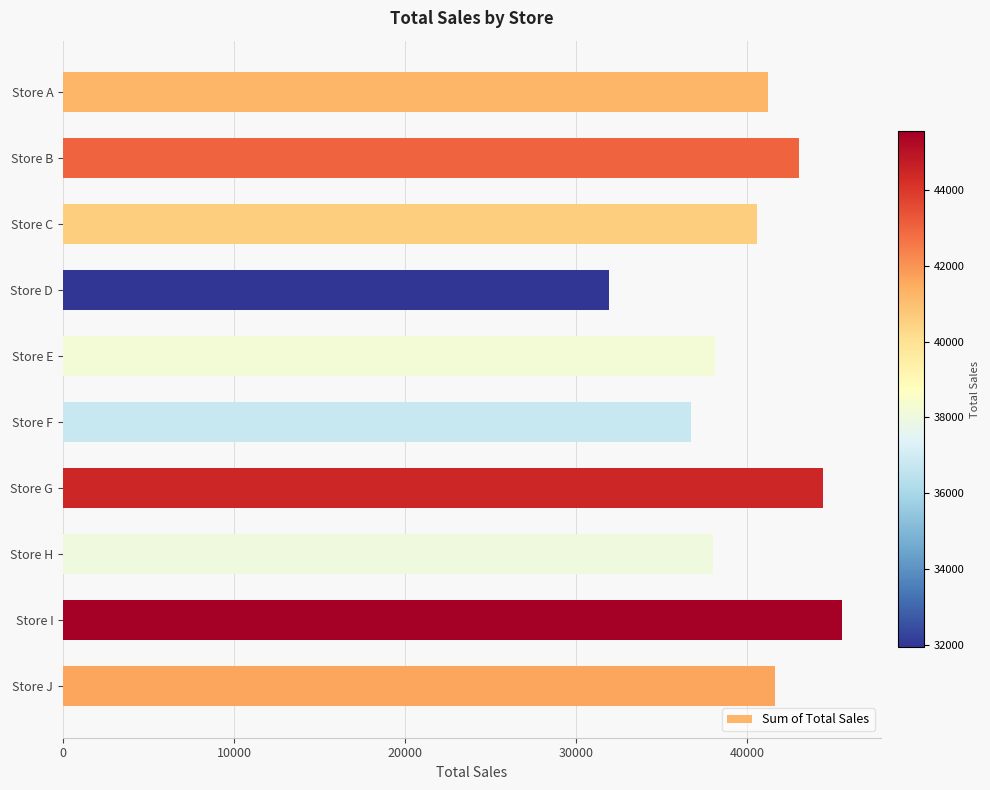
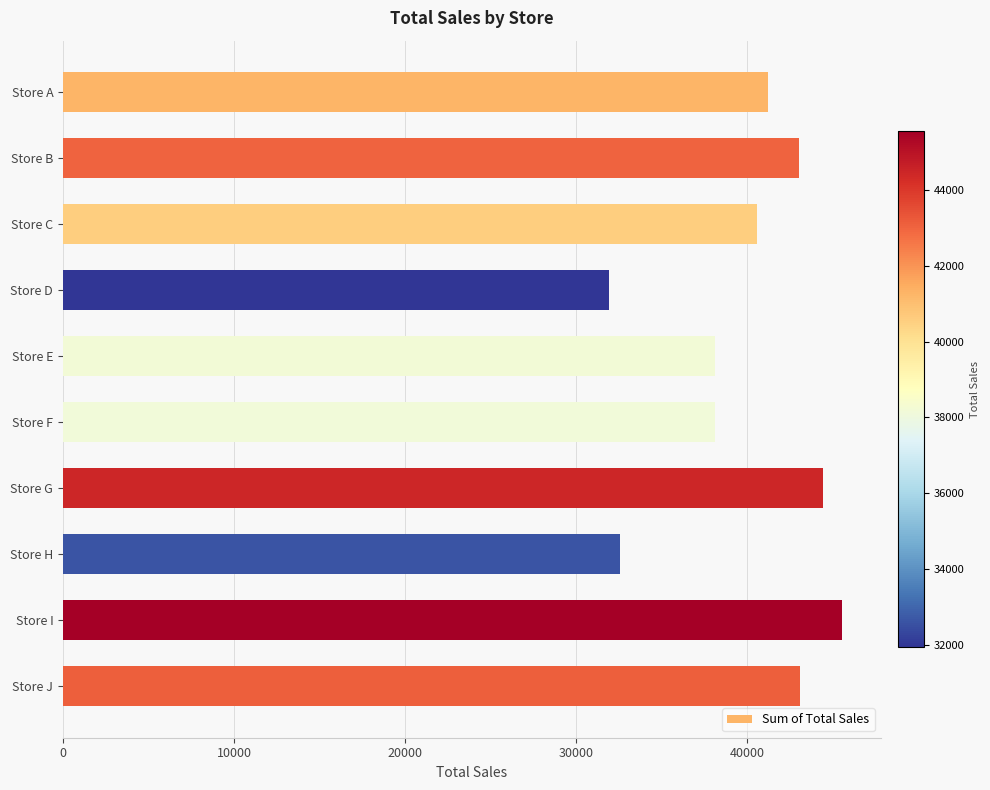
Store F: 36800 -> 38100
Store H: 38000 -> 32600
Store J: 41700 -> 43100
